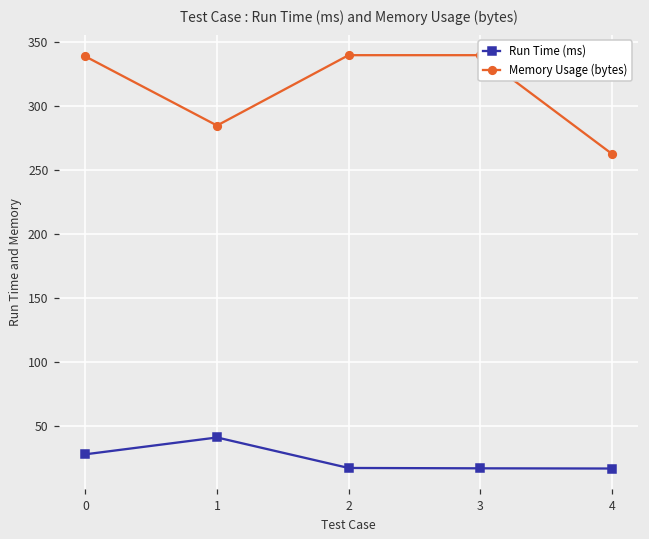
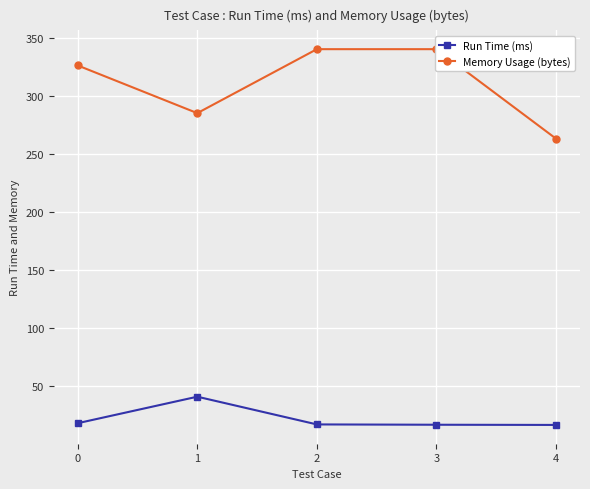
Run Time (ms), 0: 28 -> 18
Memory Usage (bytes), 0: 339 -> 326
